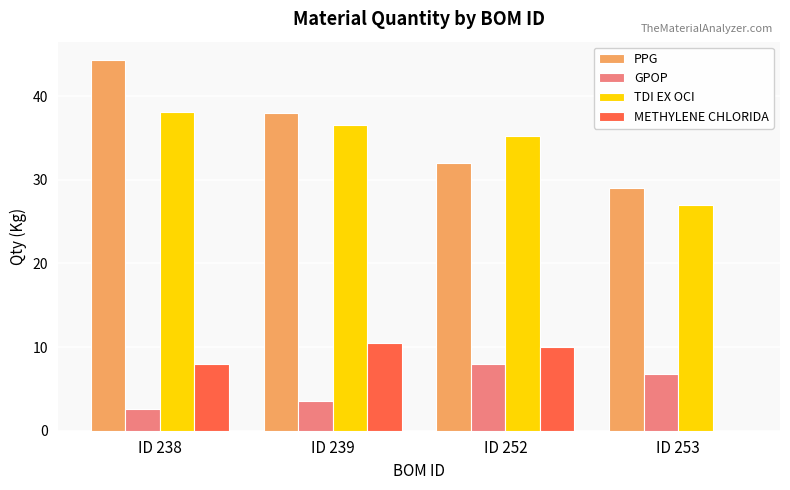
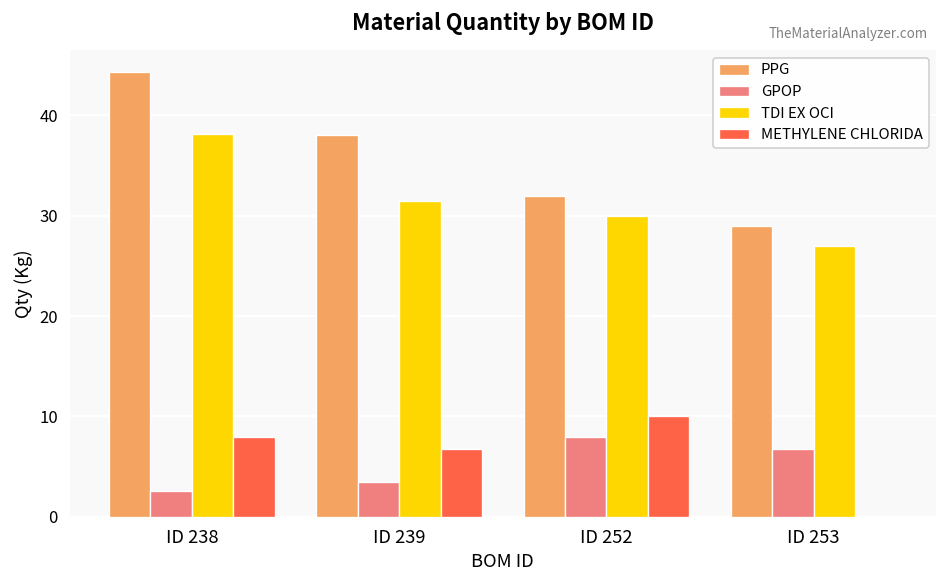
TDI EX OCI, ID 239: 37 -> 32
METHYLENE CHLORIDA, ID 239: 11 -> 7
TDI EX OCI, ID 252: 35 -> 30
